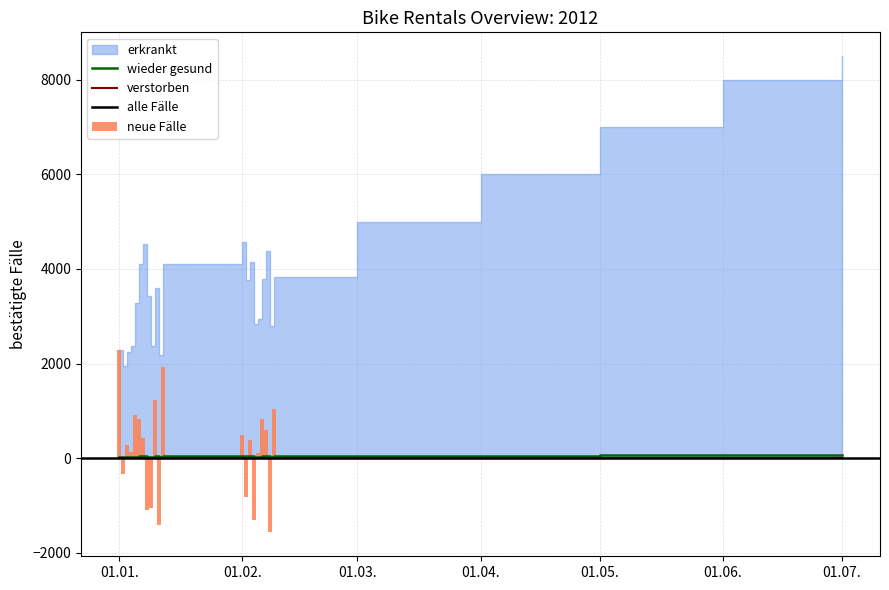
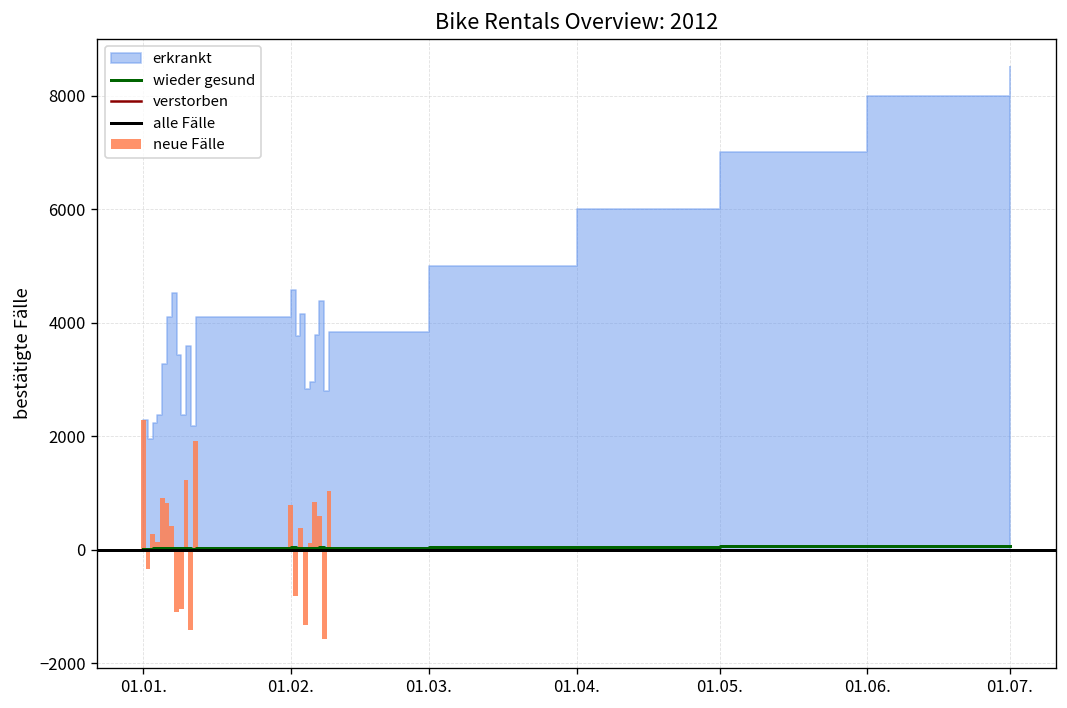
neue Fälle, 01.02.: 500 -> 800
